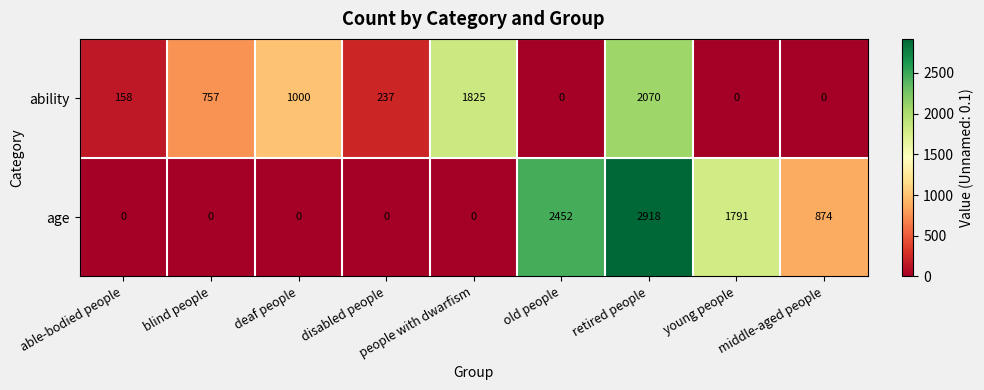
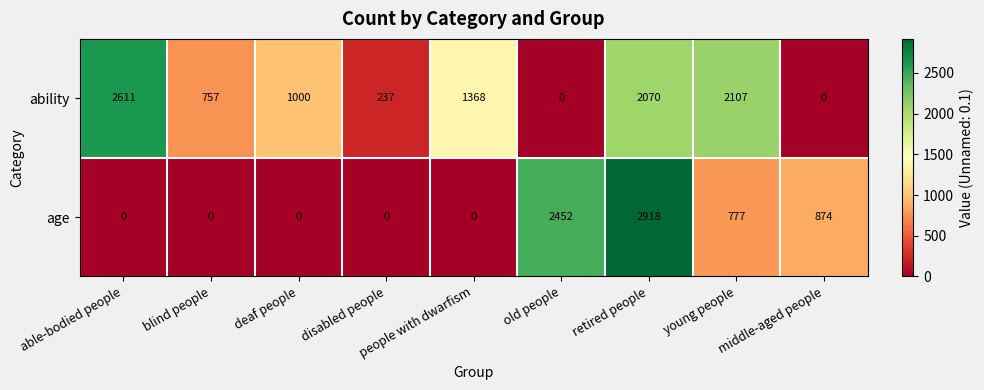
ability, able-bodied people: 158 -> 2611
ability, people with dwarfism: 1825 -> 1368
ability, young people: 0 -> 2107
age, young people: 1791 -> 777
